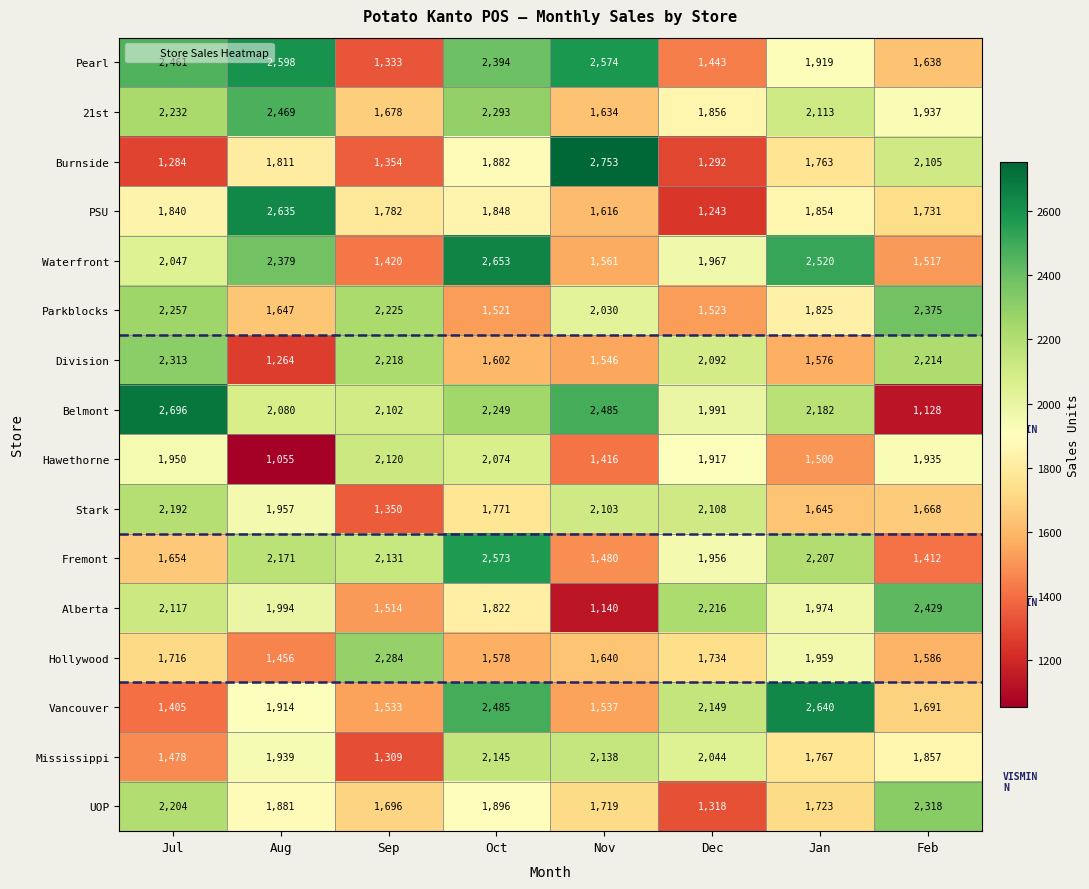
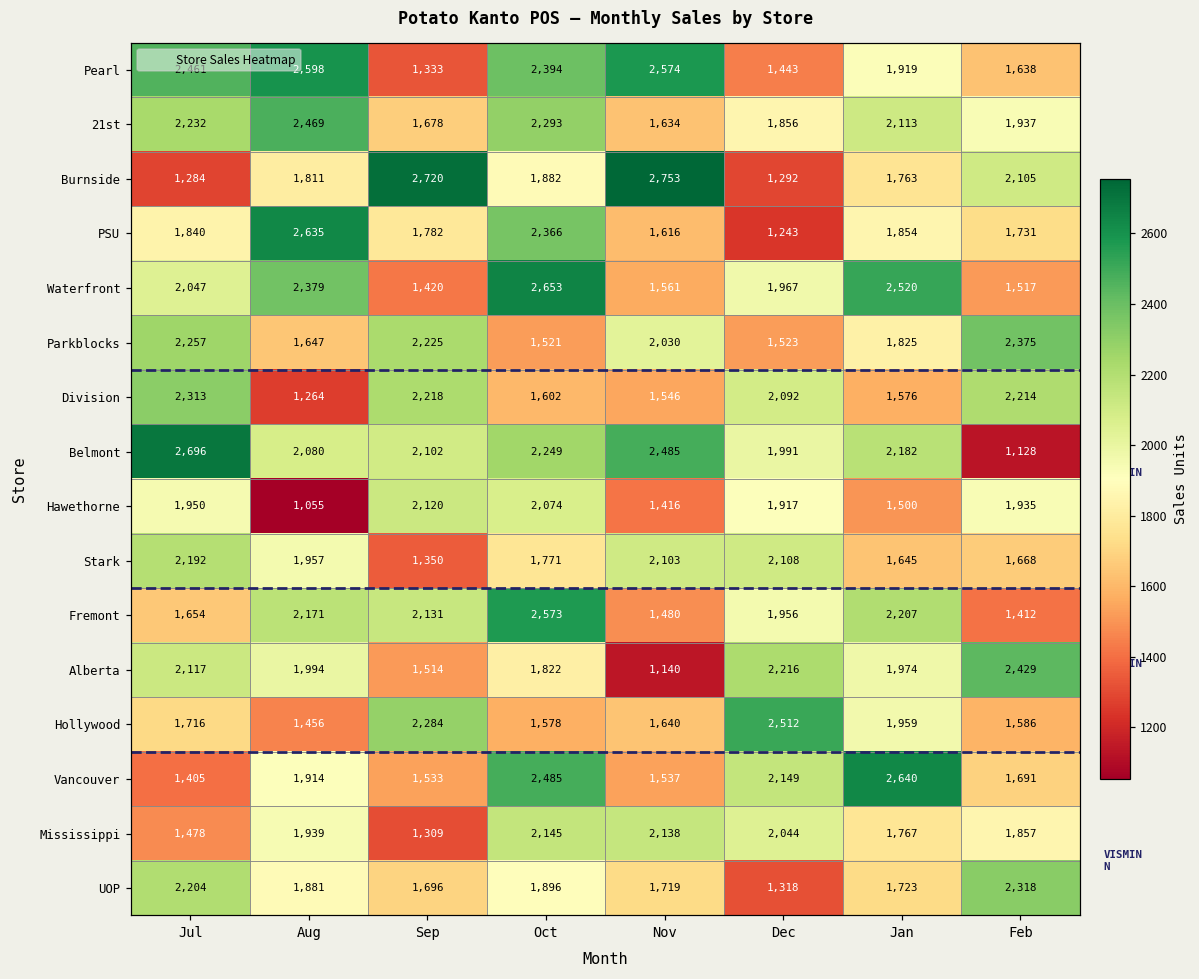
Burnside, Sep: 1,354 -> 2,720
PSU, Oct: 1,848 -> 2,366
Hollywood, Dec: 1,734 -> 2,512
